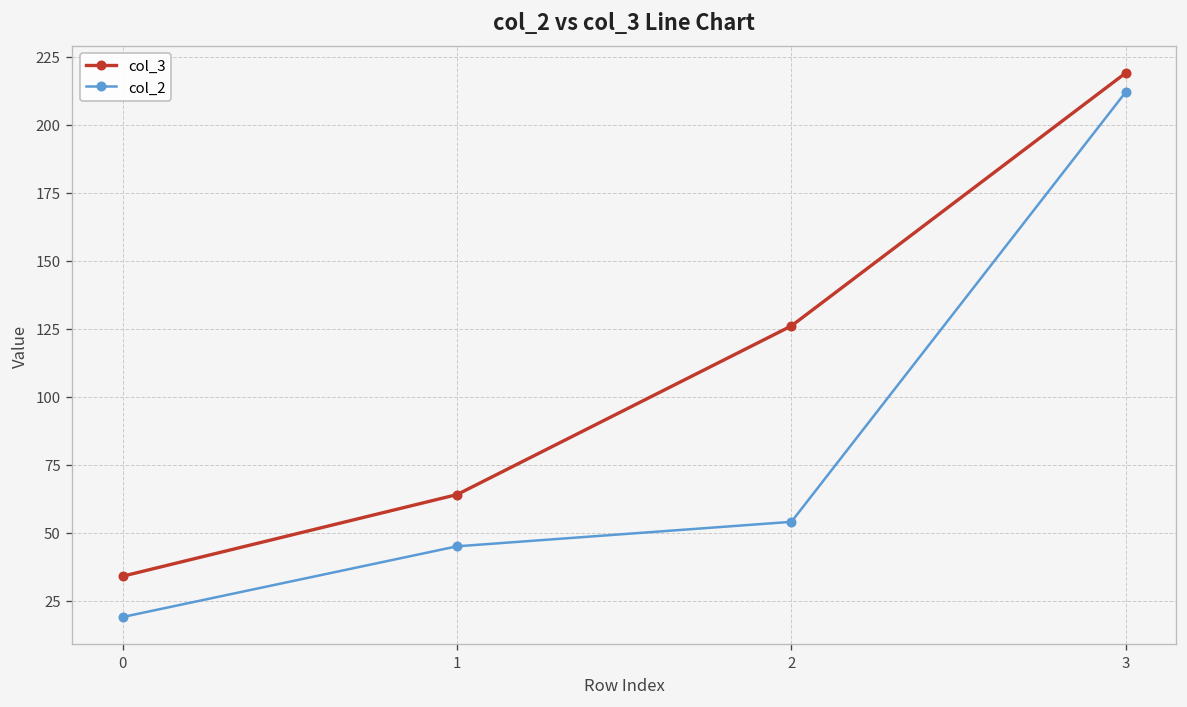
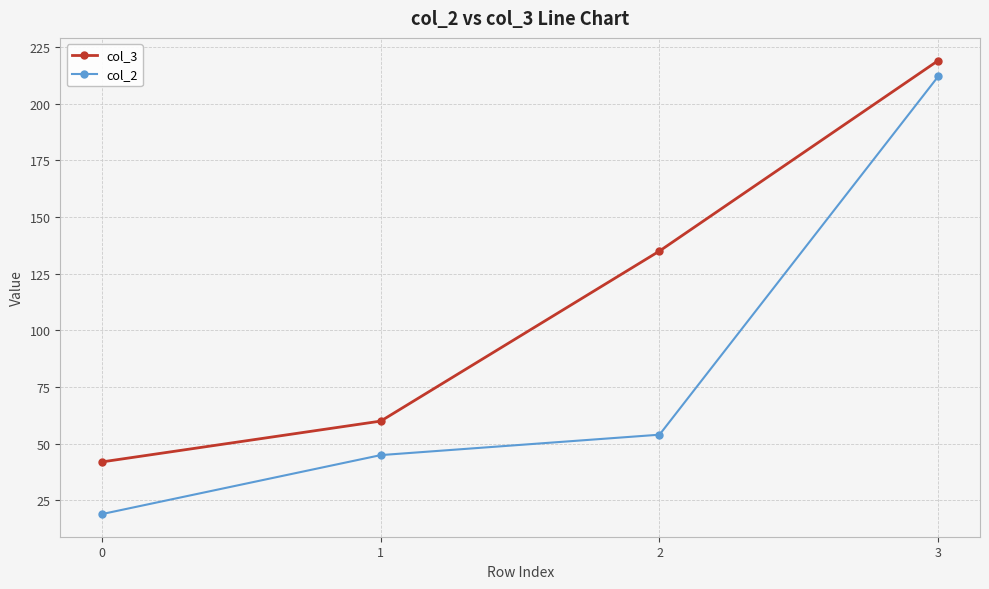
col_3, 0: 34 -> 42
col_3, 1: 64 -> 60
col_3, 2: 126 -> 135
